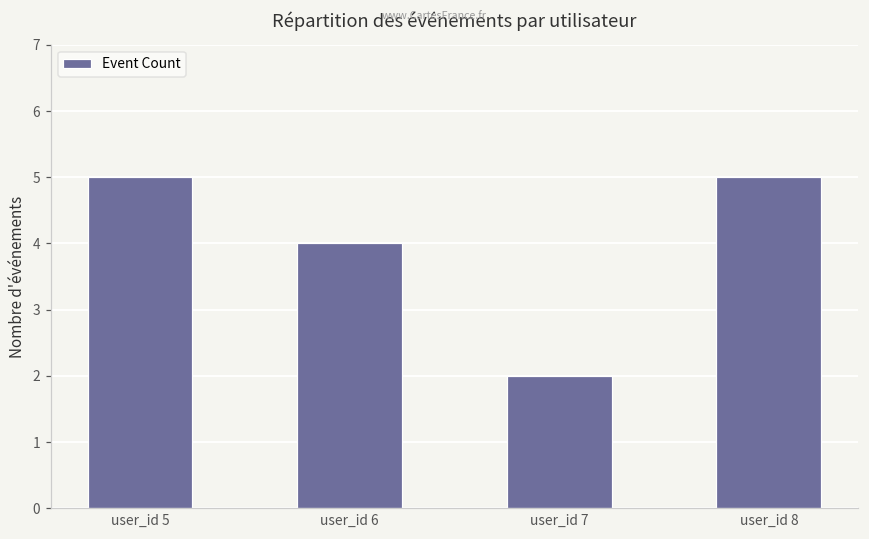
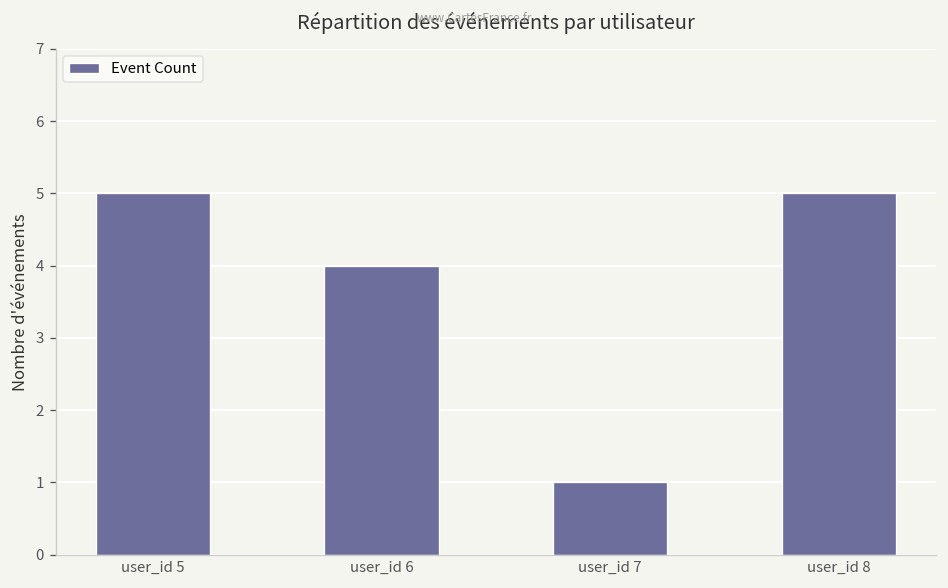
user_id 7: 2 -> 1
